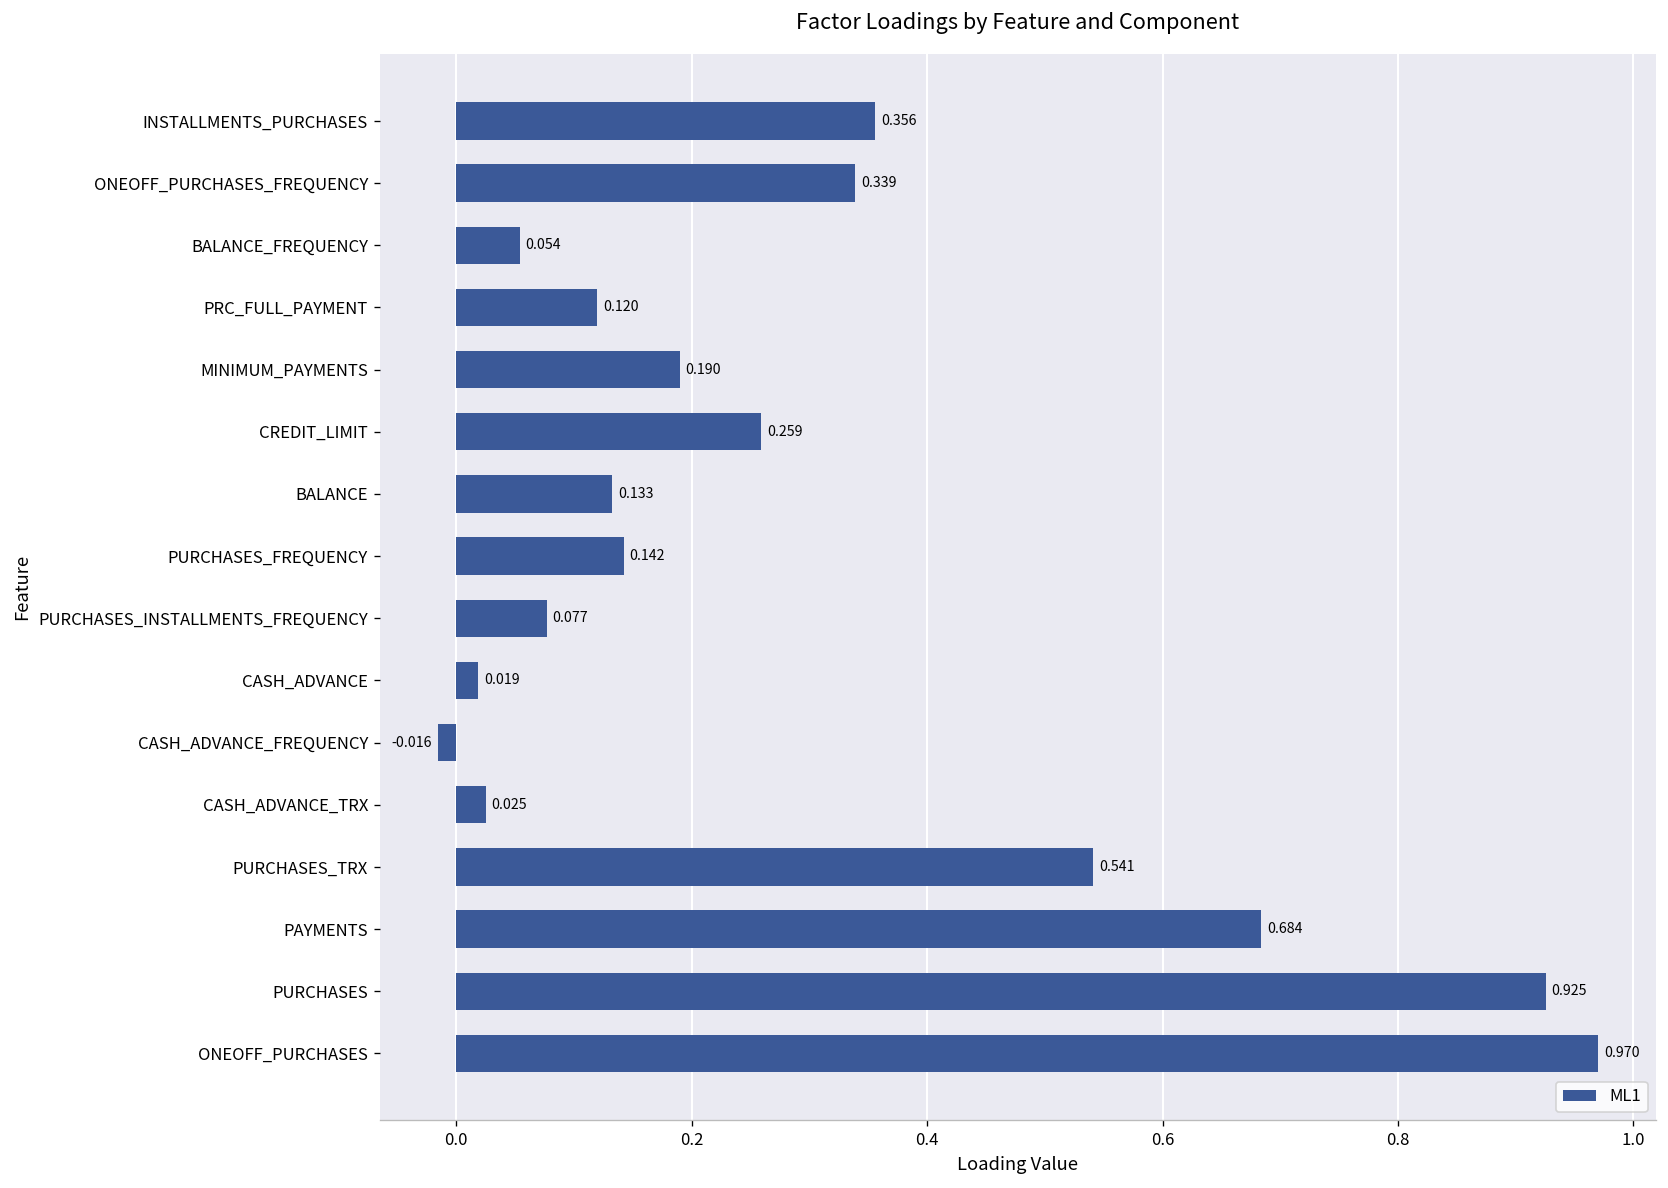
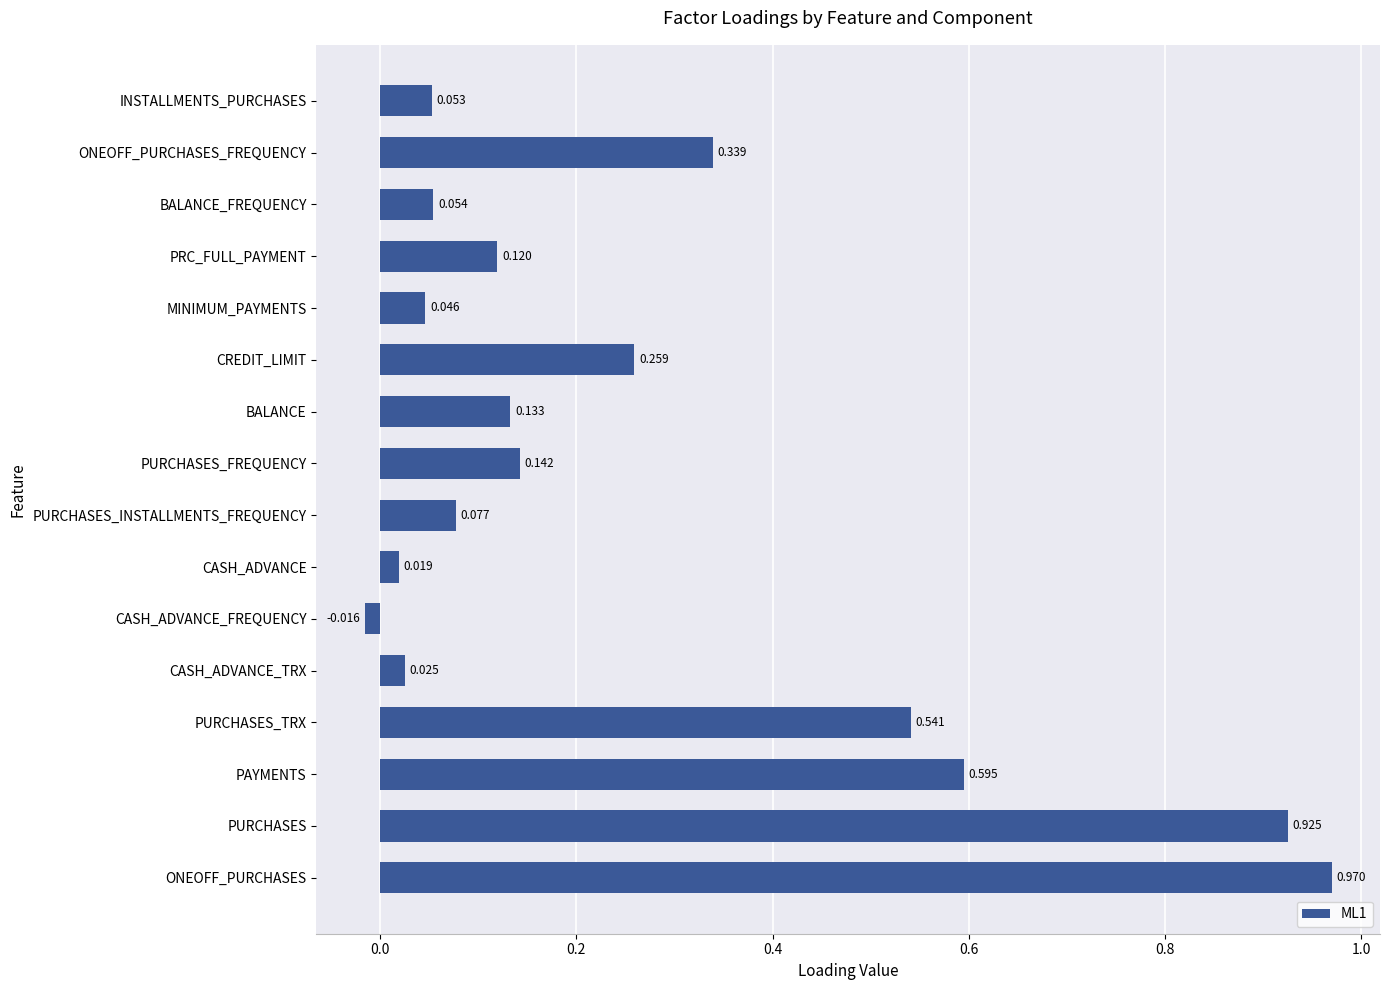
INSTALLMENTS_PURCHASES: 0.356 -> 0.053
MINIMUM_PAYMENTS: 0.190 -> 0.046
PAYMENTS: 0.684 -> 0.595
